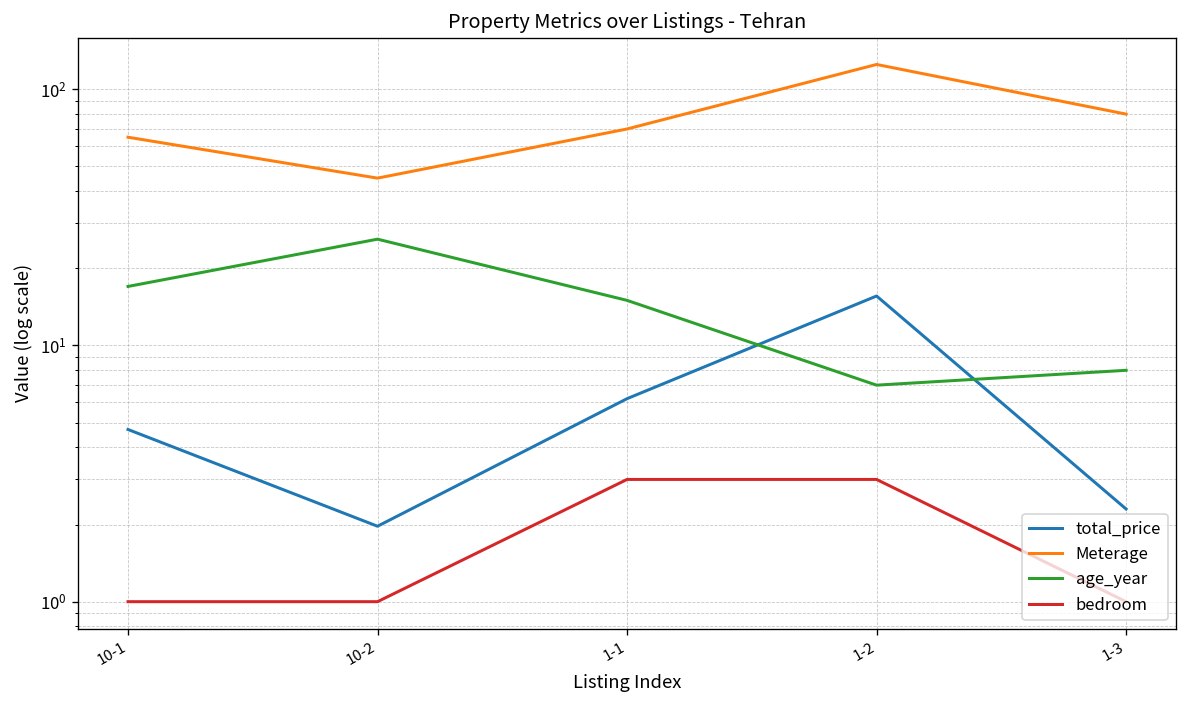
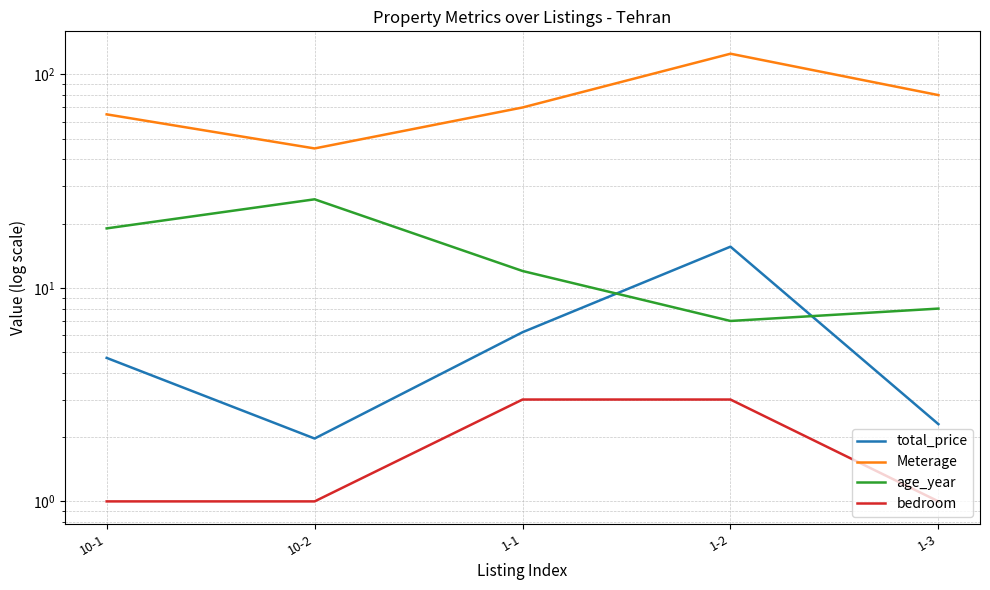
age_year, 10-1: 17 -> 19
age_year, 1-1: 15 -> 12
